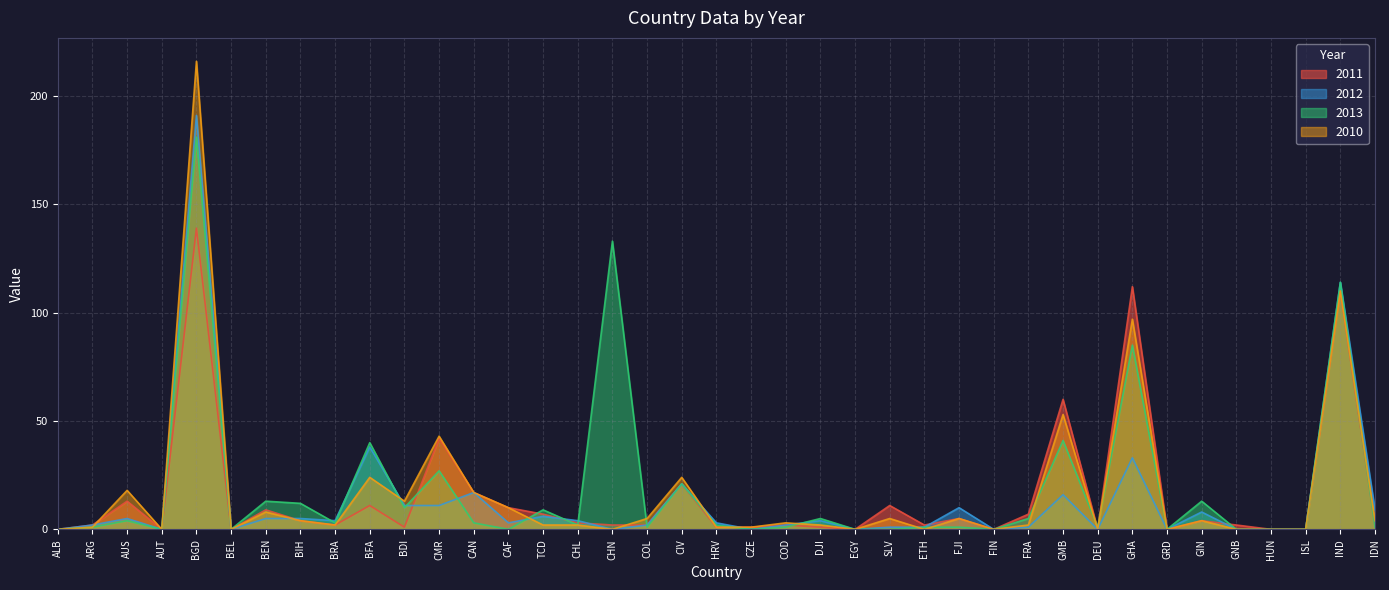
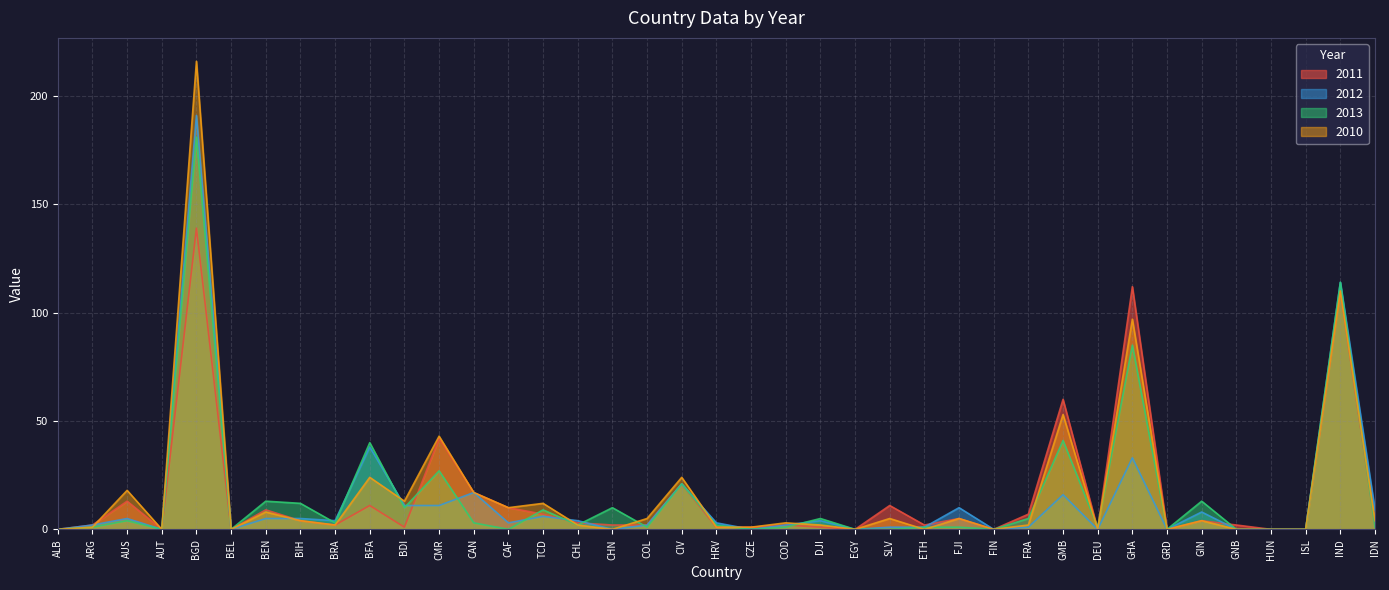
2010, TCD: 2 -> 12
2013, CHN: 133 -> 10
